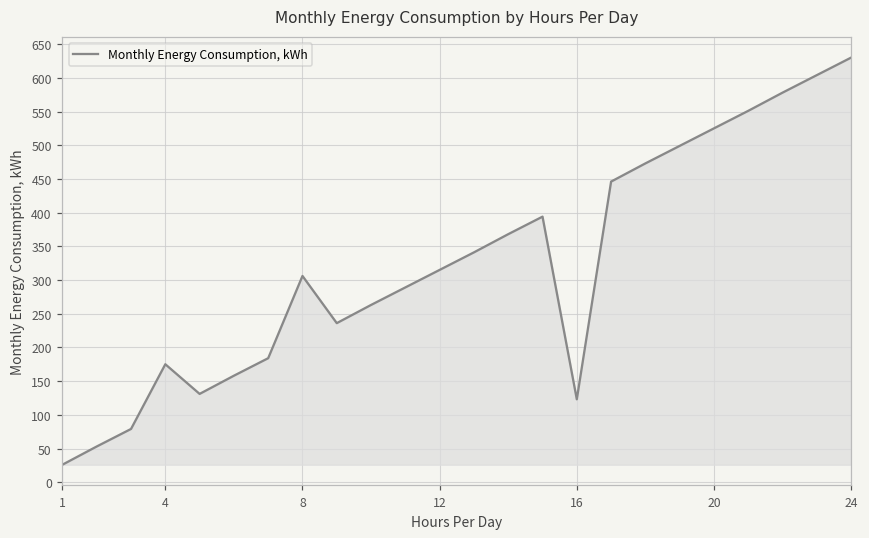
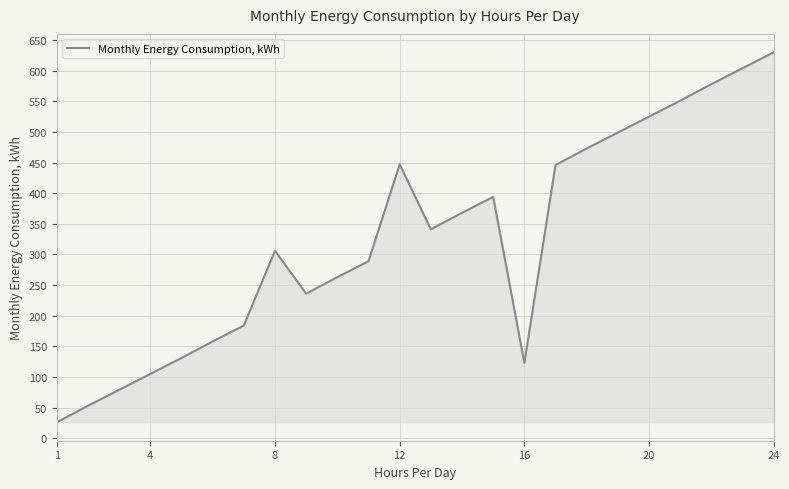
4: 180 -> 110
12: 320 -> 450
